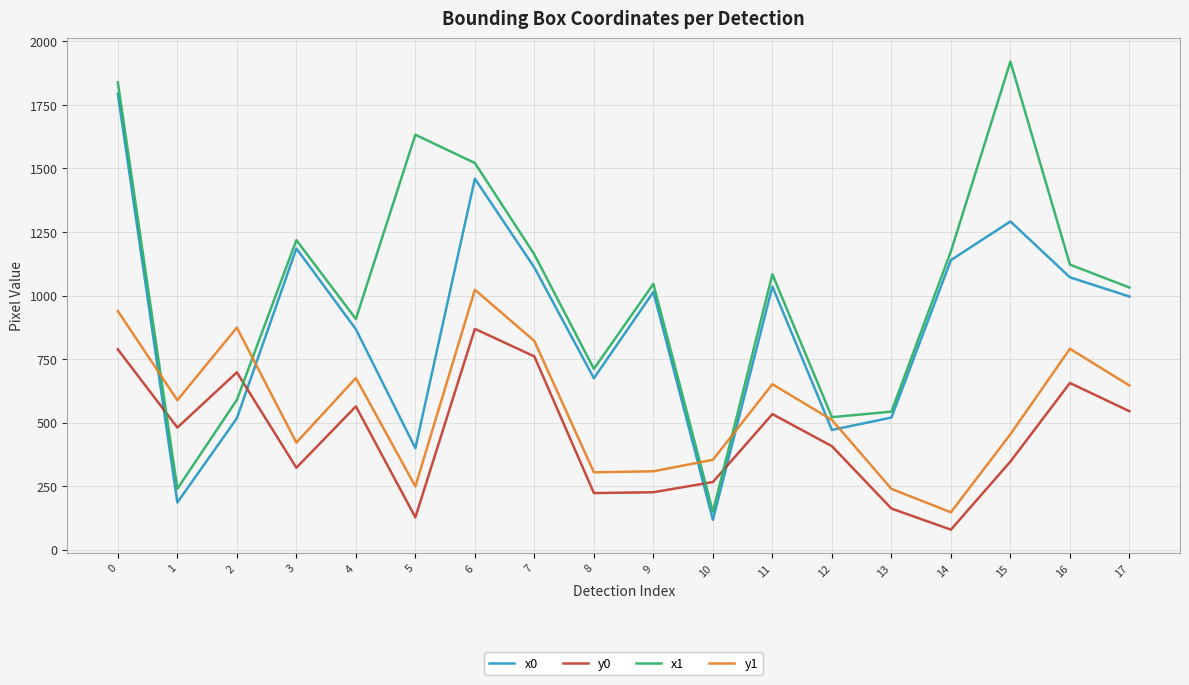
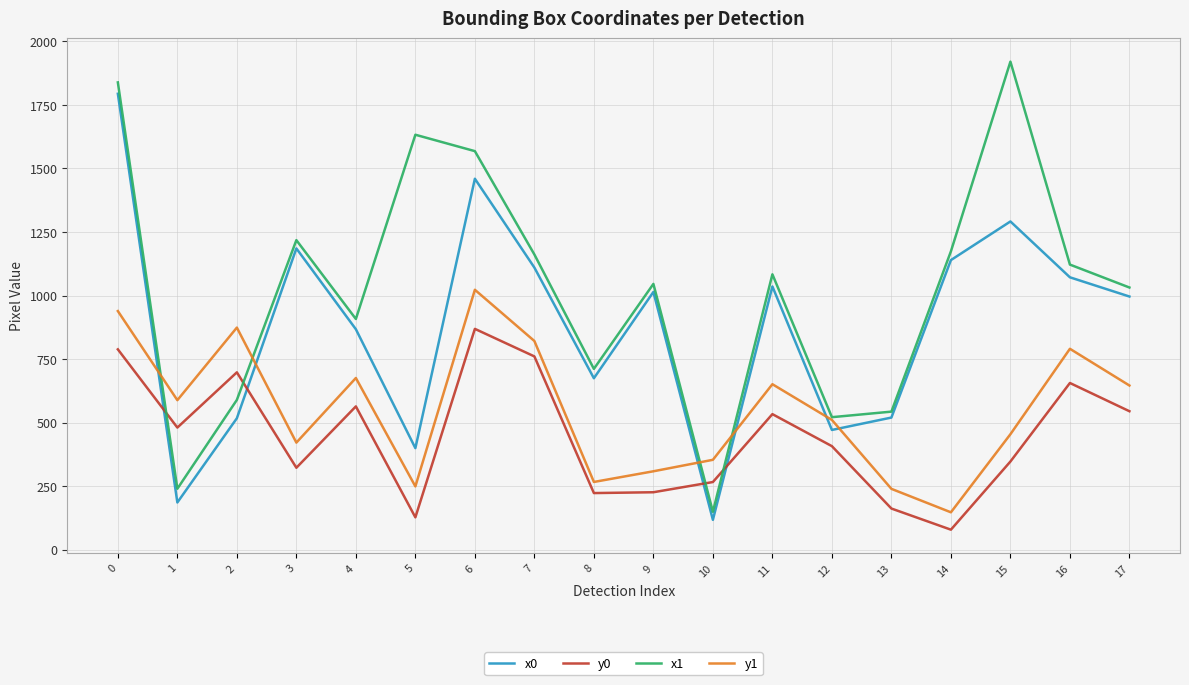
x1, 6: 1520 -> 1570
y1, 8: 300 -> 270
